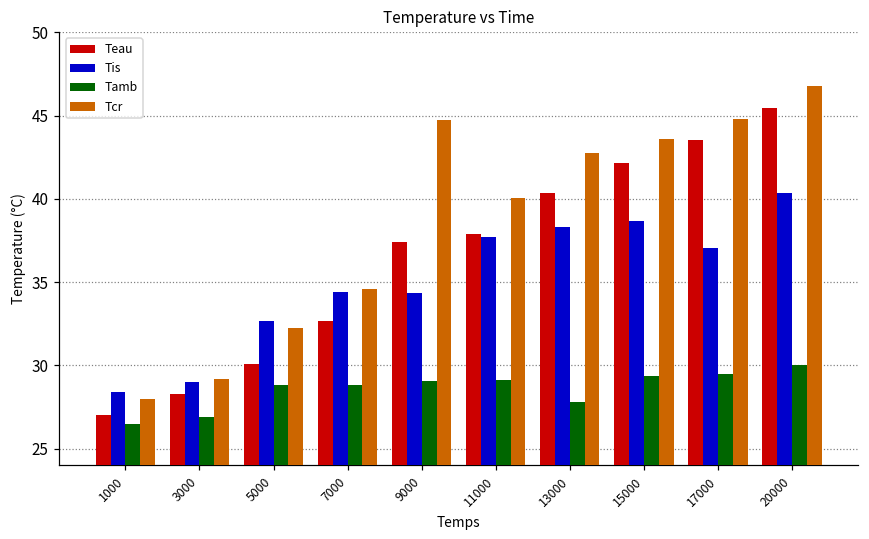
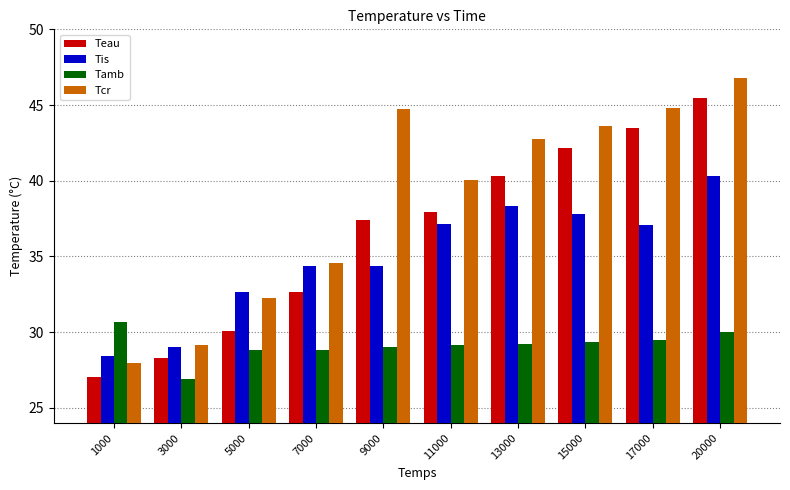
Tamb, 1000: 26.5 -> 30.7
Tis, 11000: 37.7 -> 37.1
Tamb, 13000: 27.8 -> 29.2
Tis, 15000: 38.7 -> 37.8
